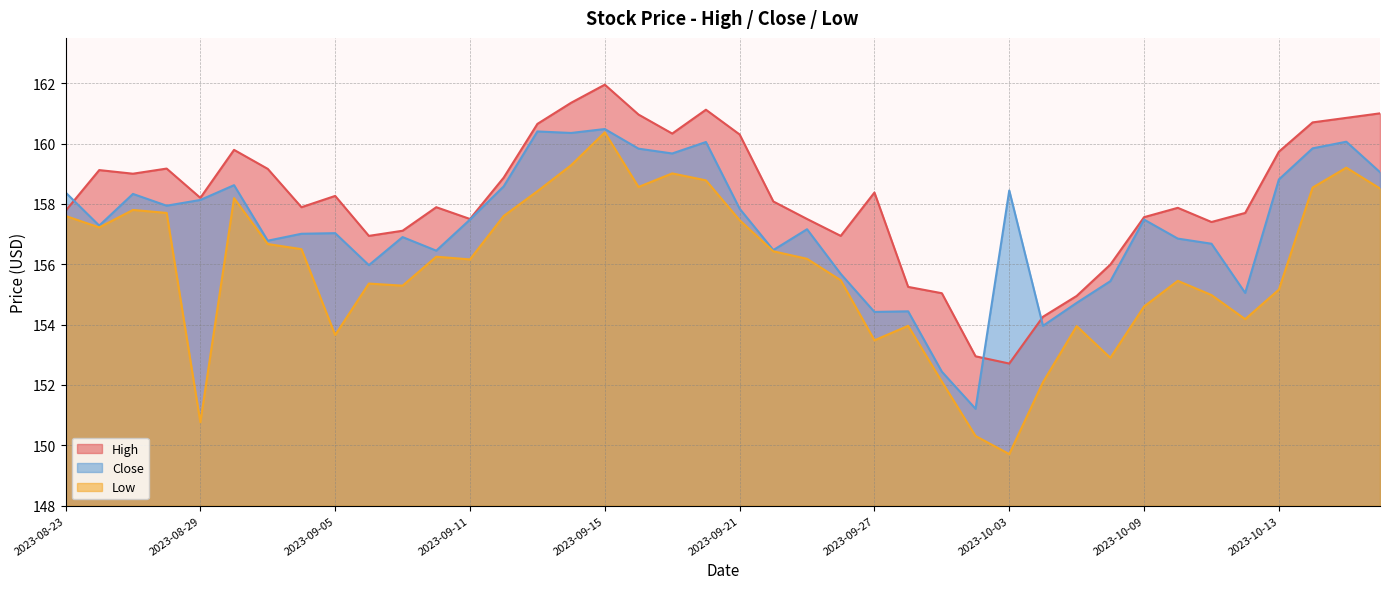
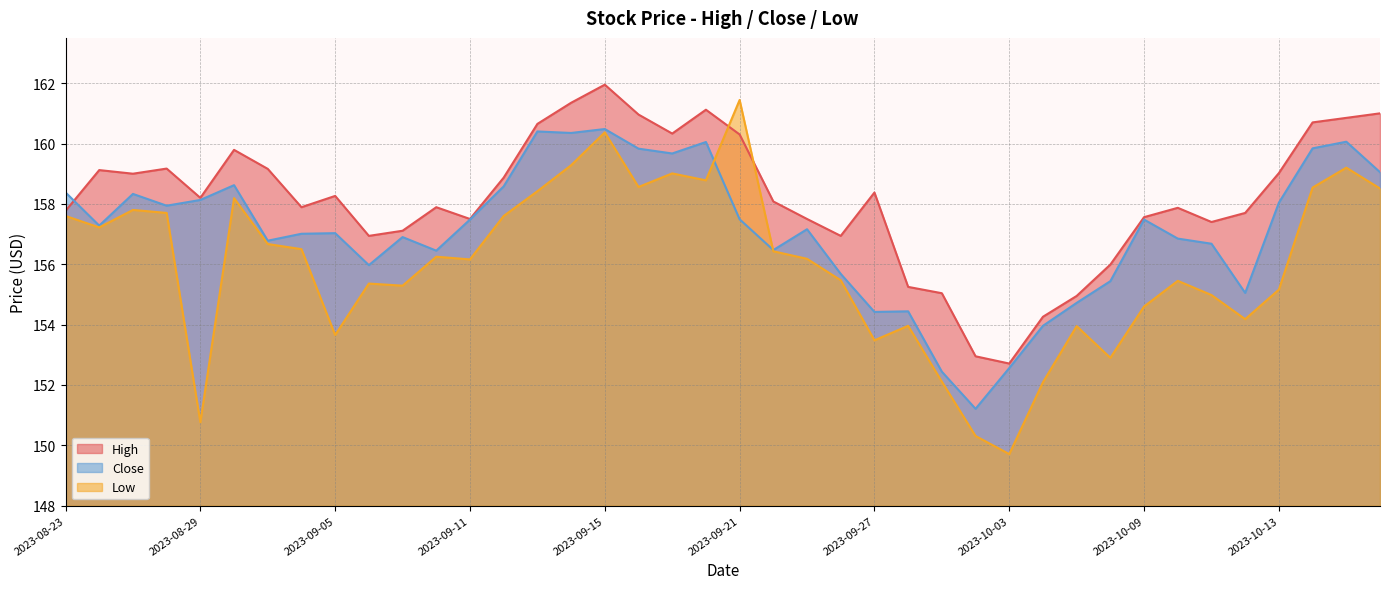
Close, 2023-09-21: 157.8 -> 157.5
Low, 2023-09-21: 157.5 -> 161.4
Close, 2023-10-03: 158.4 -> 152.6
High, 2023-10-13: 159.7 -> 159.0
Close, 2023-10-13: 158.8 -> 158.0
